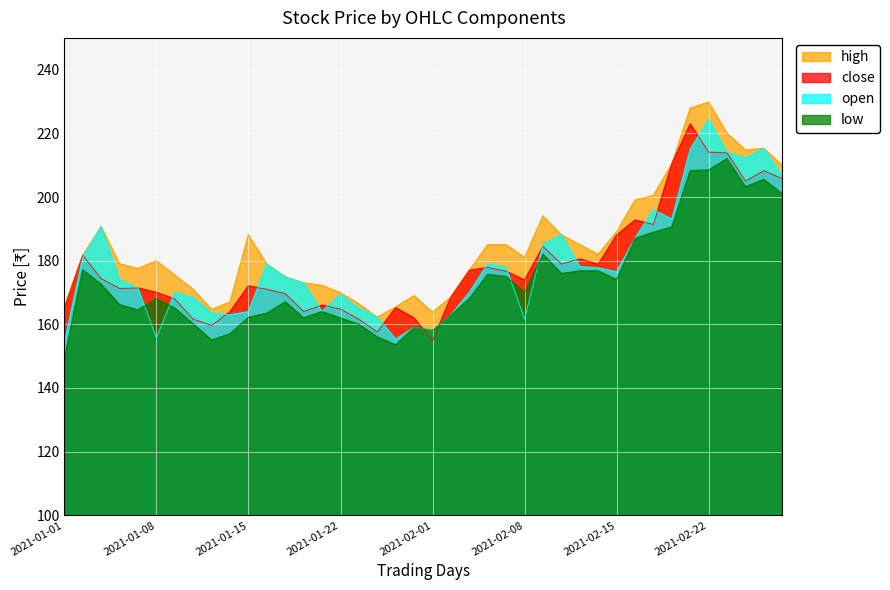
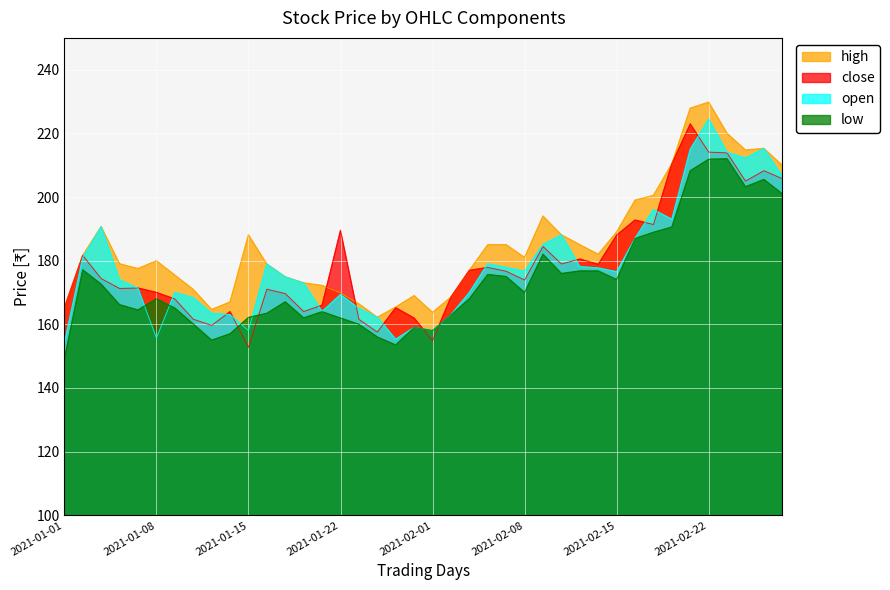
close, 2021-01-15: 172 -> 153
open, 2021-01-15: 164 -> 158
close, 2021-01-22: 165 -> 190
open, 2021-02-08: 162 -> 177
low, 2021-02-22: 208 -> 212
